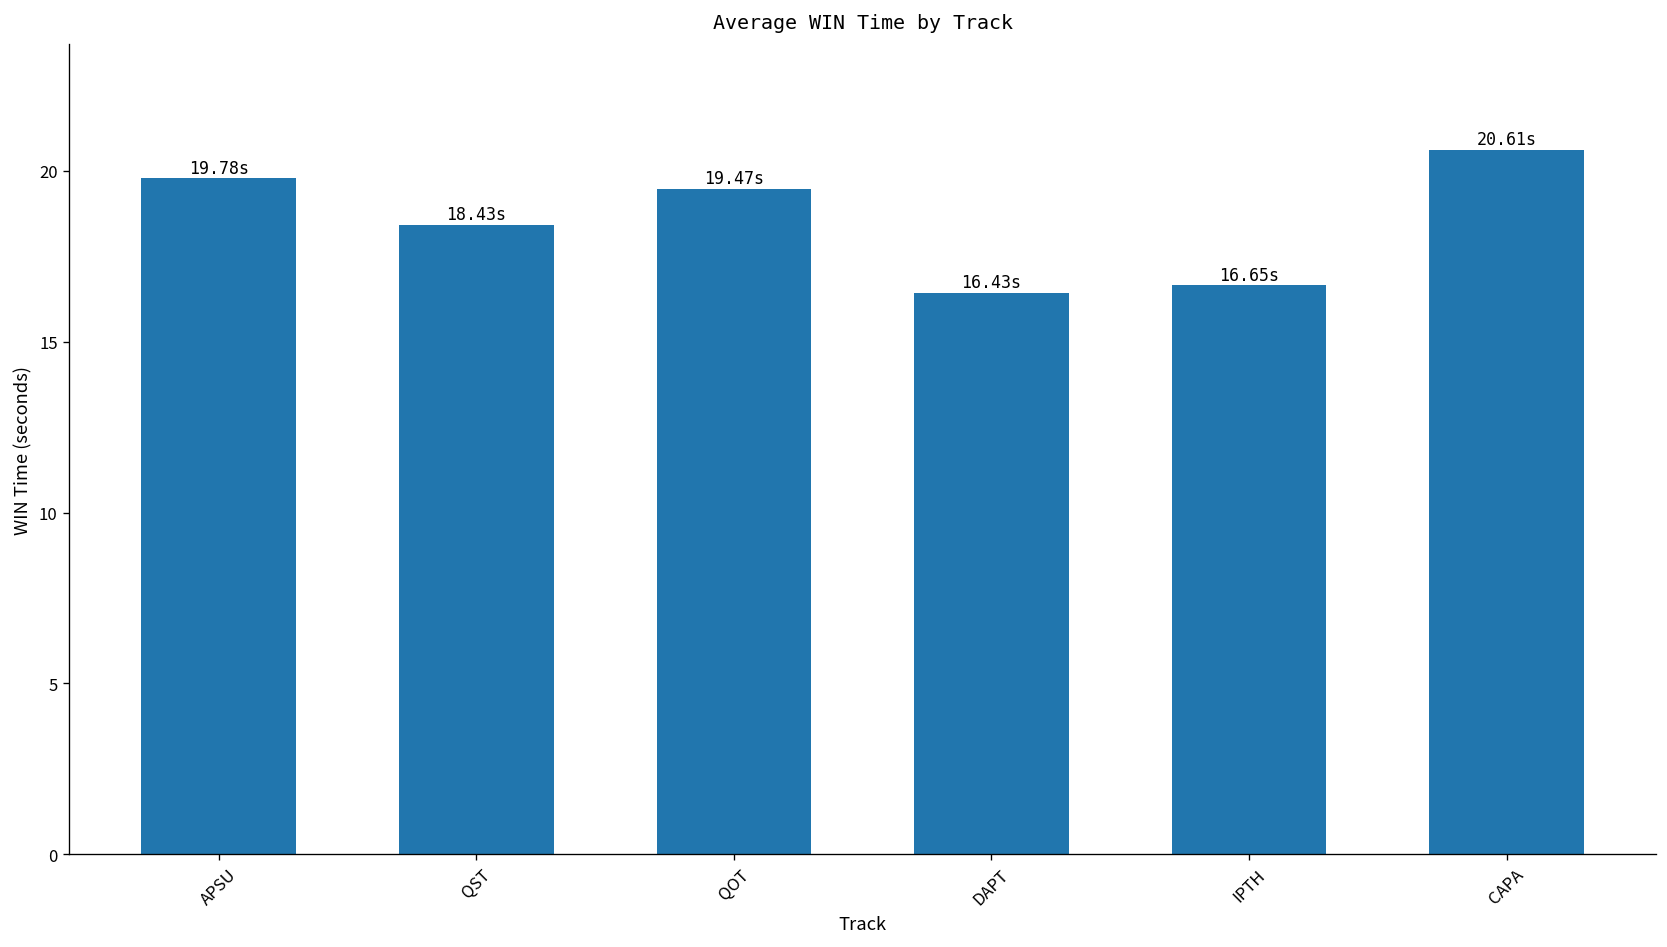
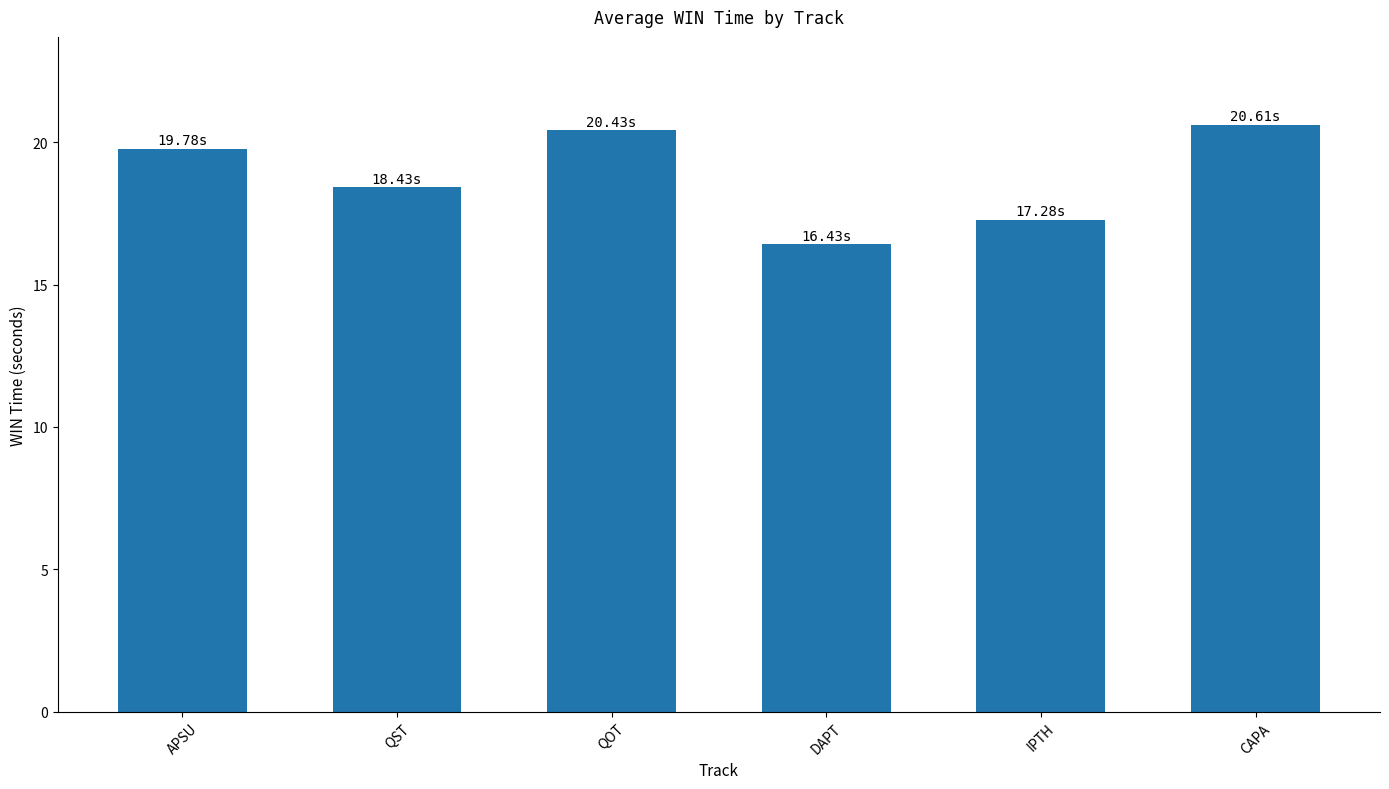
QOT: 19.47s -> 20.43s
IPTH: 16.65s -> 17.28s
